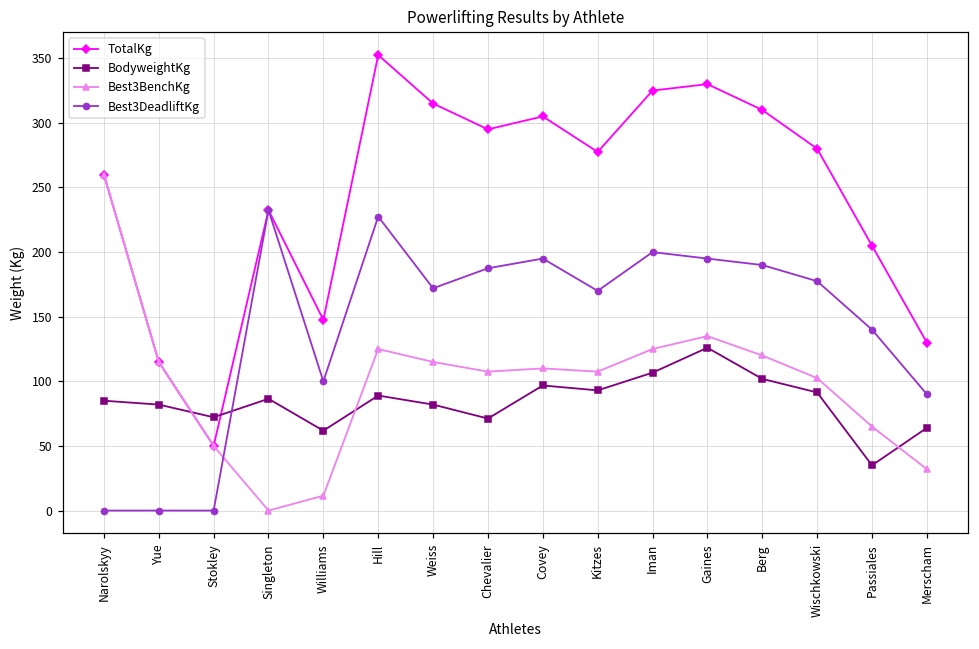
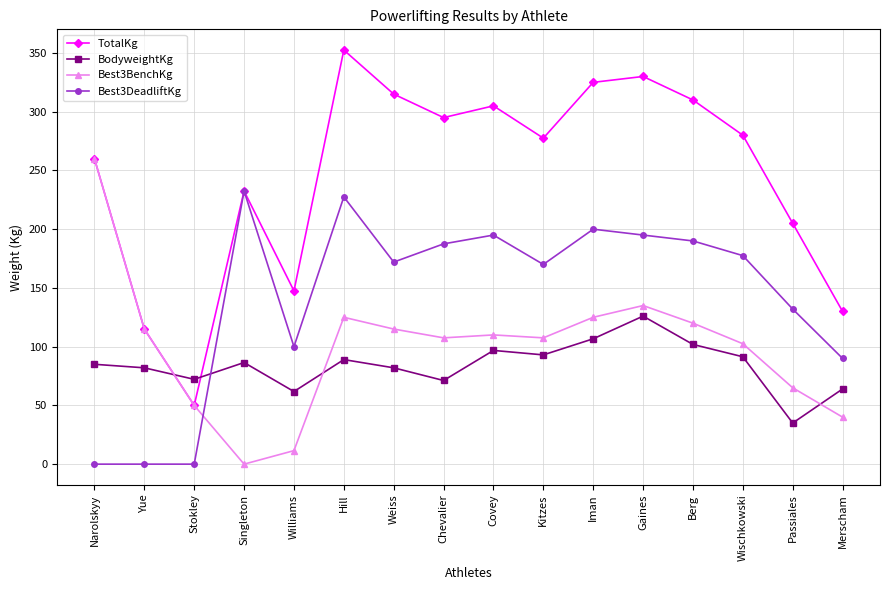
Best3DeadliftKg, Passiales: 140 -> 132
Best3BenchKg, Merscham: 32 -> 40
